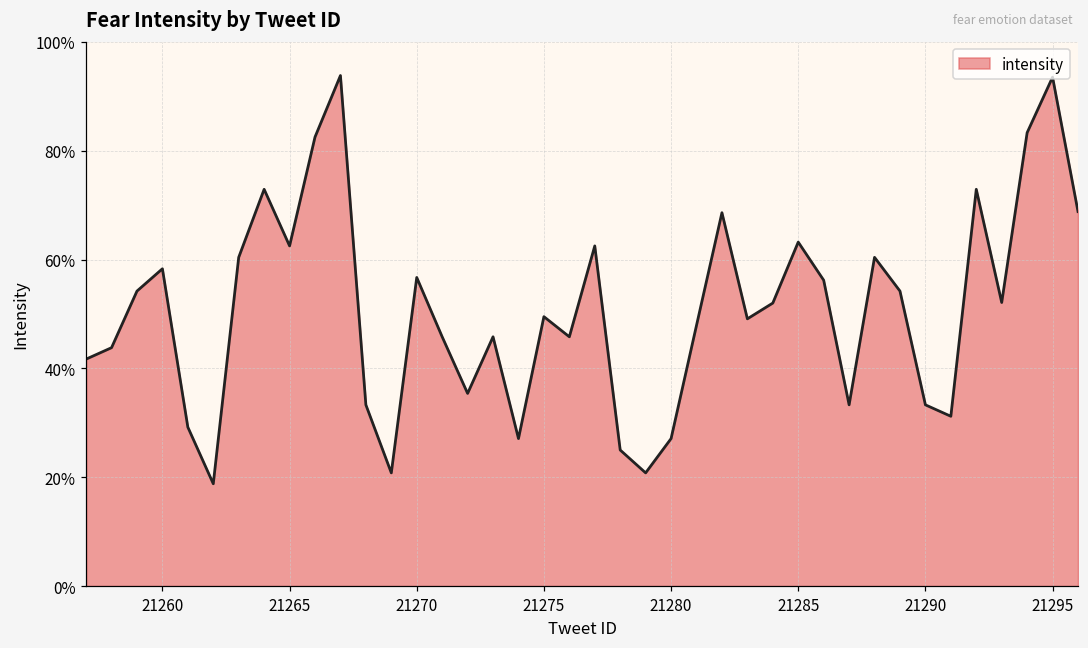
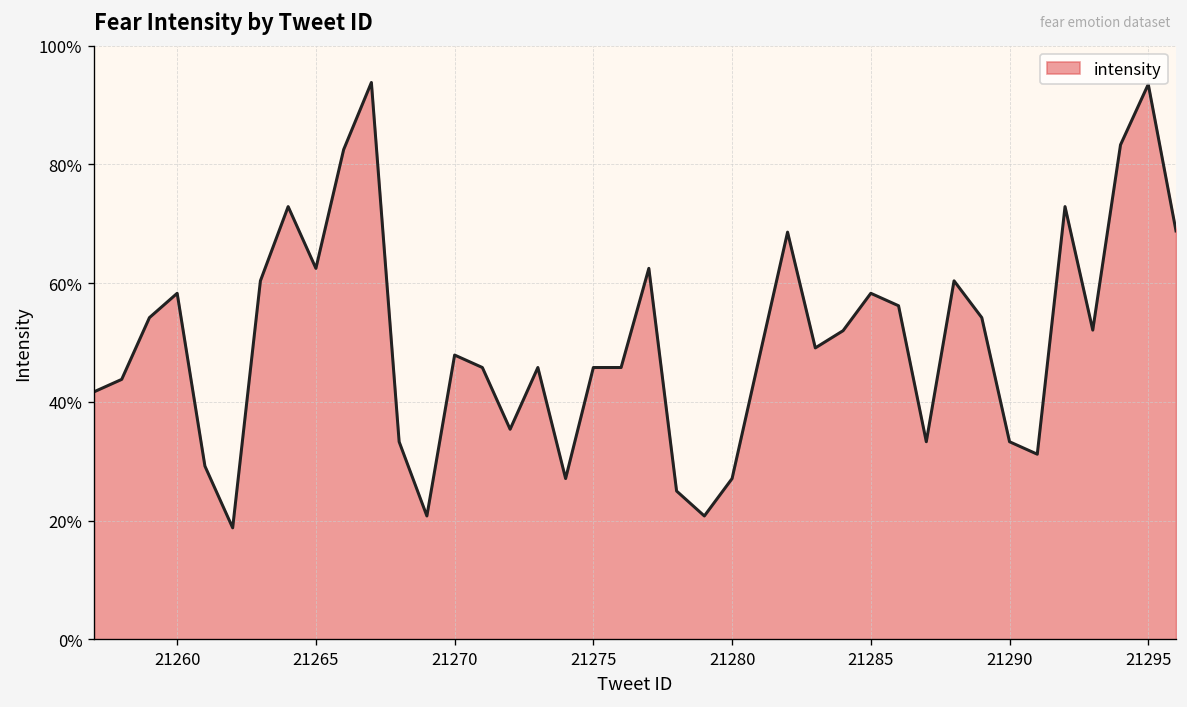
21270: 57% -> 48%
21275: 50% -> 46%
21285: 63% -> 58%
